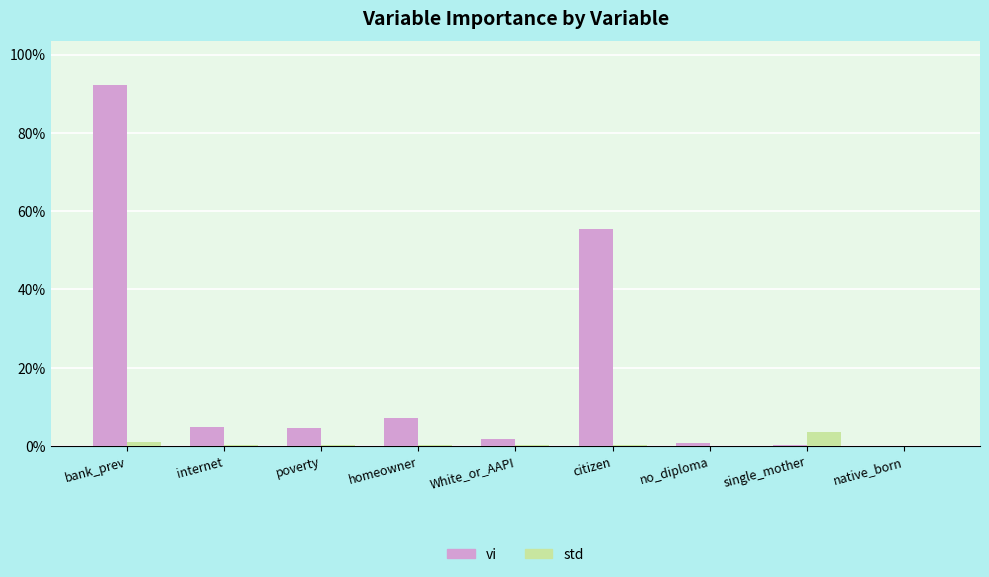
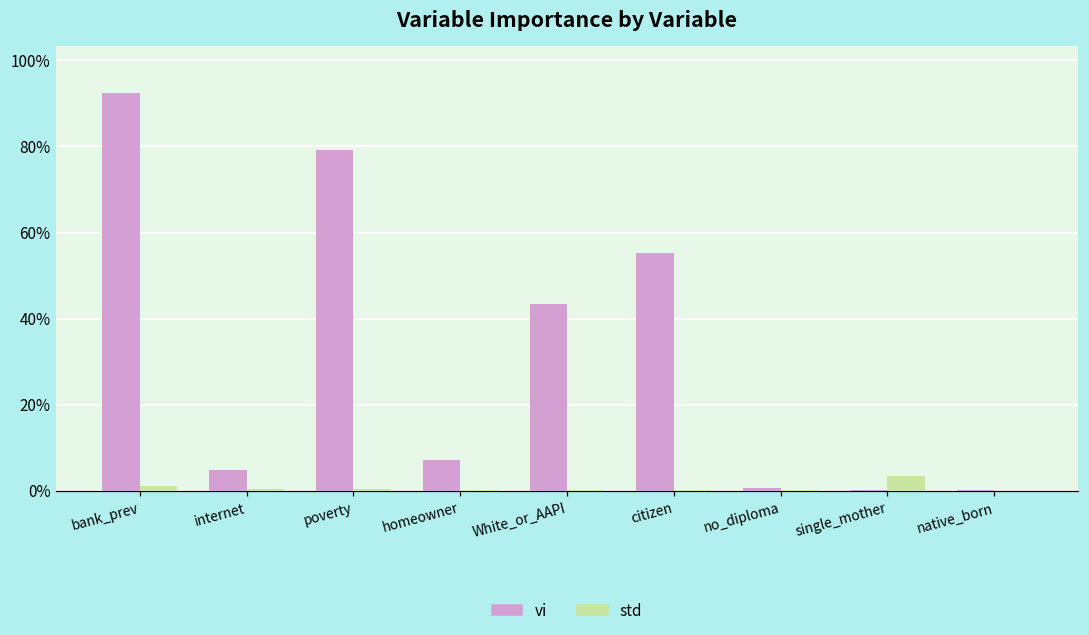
vi, poverty: 5% -> 79%
vi, White_or_AAPI: 2% -> 43%
